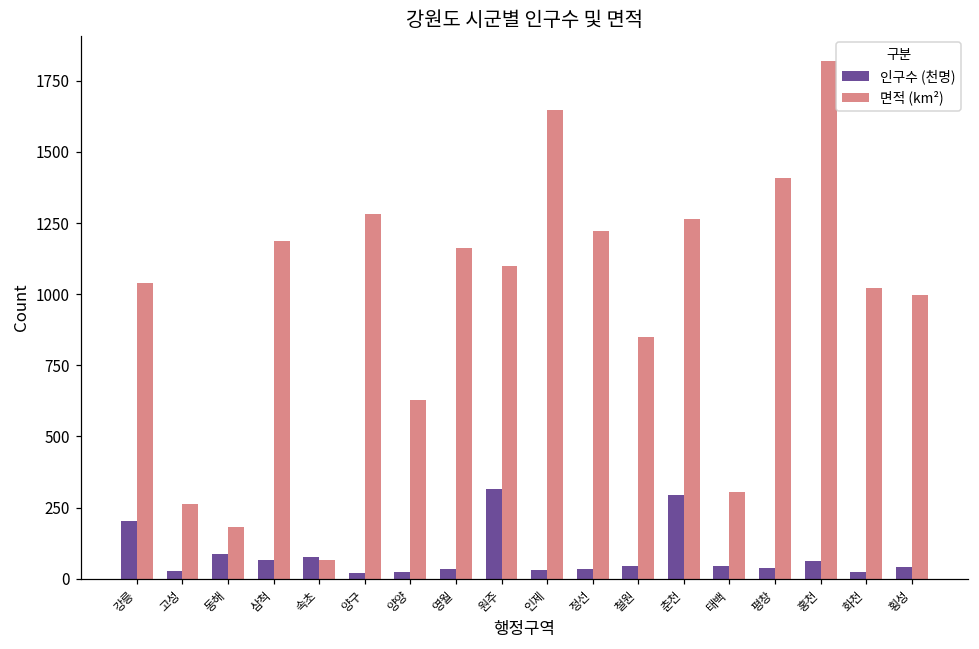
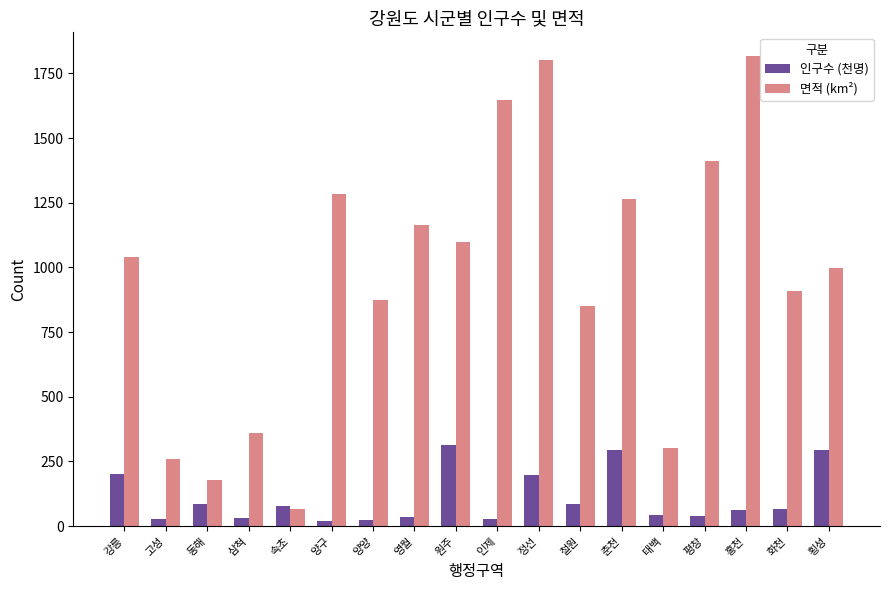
인구수 (천명), 삼척: 60 -> 30
면적 (km²), 삼척: 1190 -> 360
면적 (km²), 양양: 630 -> 880
인구수 (천명), 정선: 30 -> 200
면적 (km²), 정선: 1220 -> 1800
인구수 (천명), 철원: 40 -> 90
인구수 (천명), 화천: 20 -> 70
면적 (km²), 화천: 1020 -> 910
인구수 (천명), 횡성: 40 -> 290
